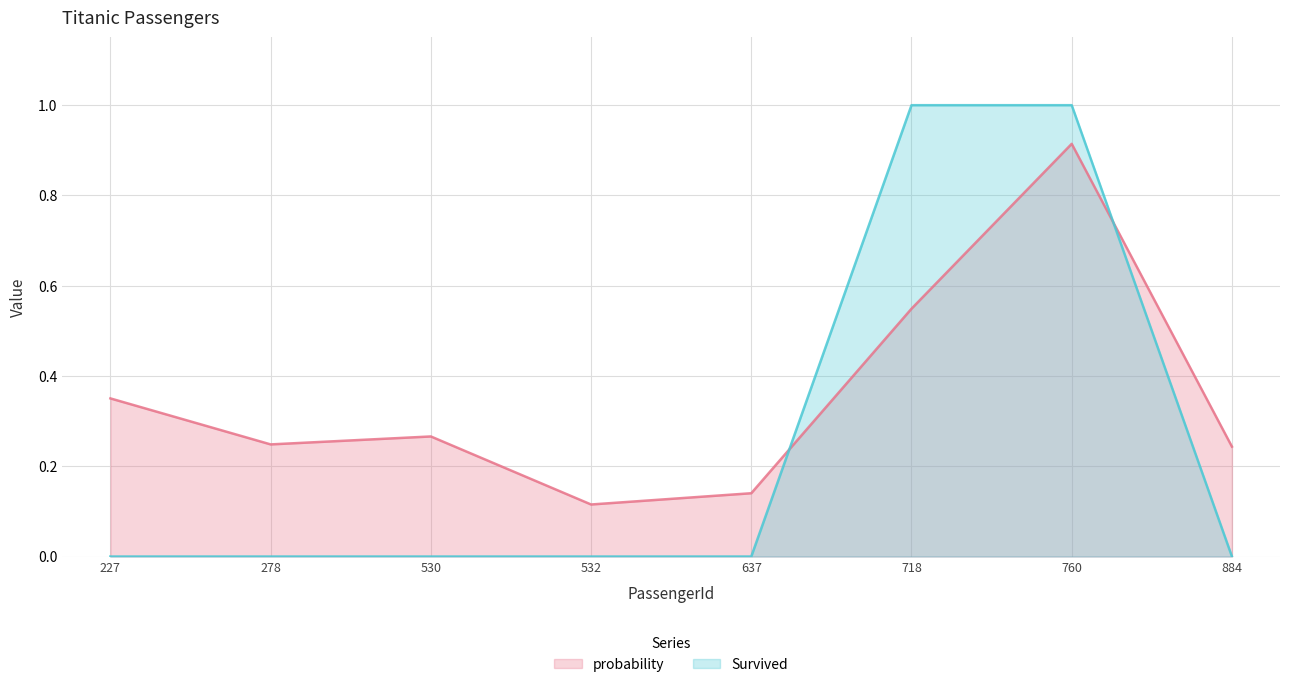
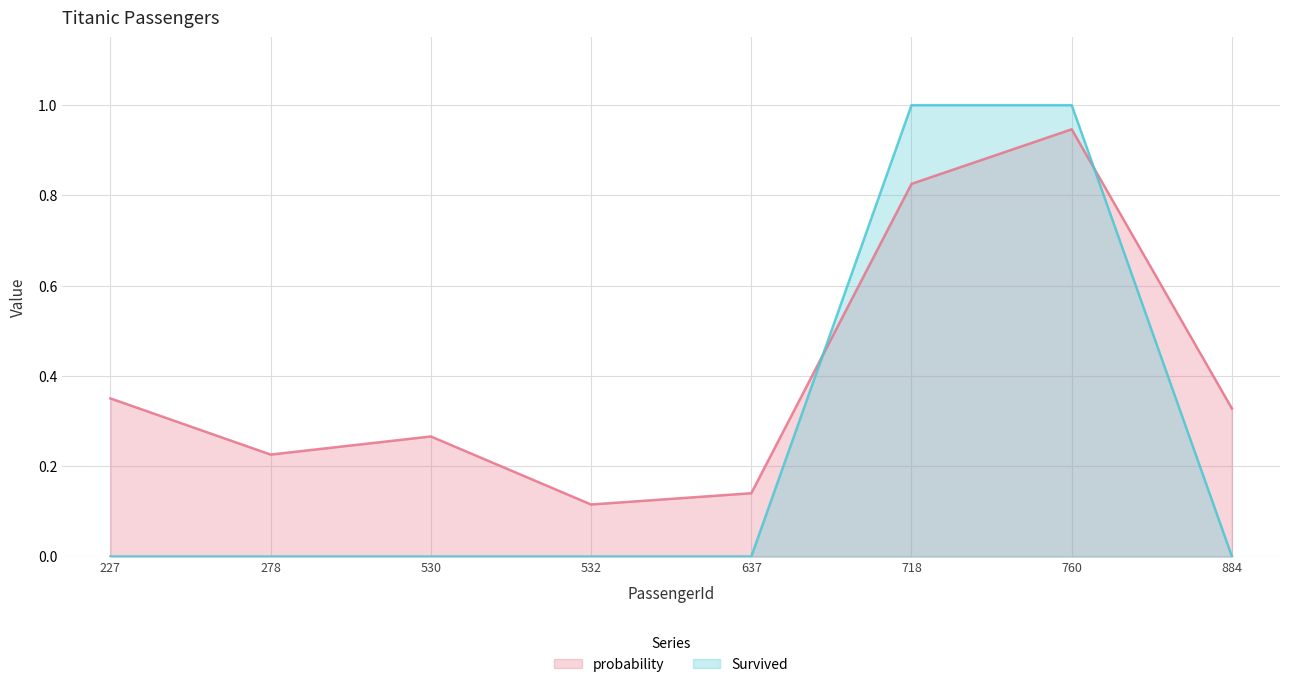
probability, 278: 0.25 -> 0.23
probability, 718: 0.55 -> 0.83
probability, 760: 0.91 -> 0.95
probability, 884: 0.24 -> 0.33
